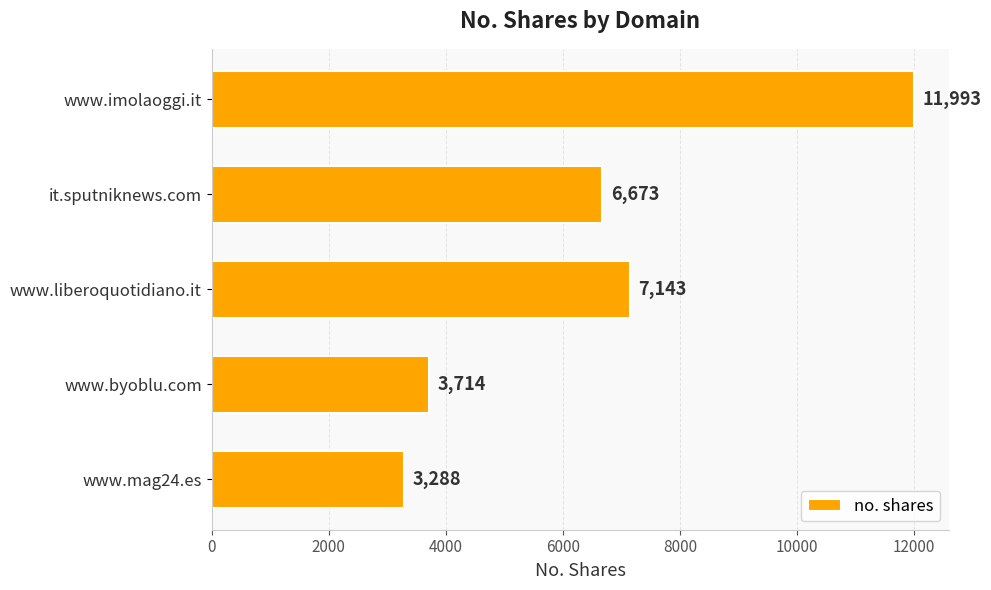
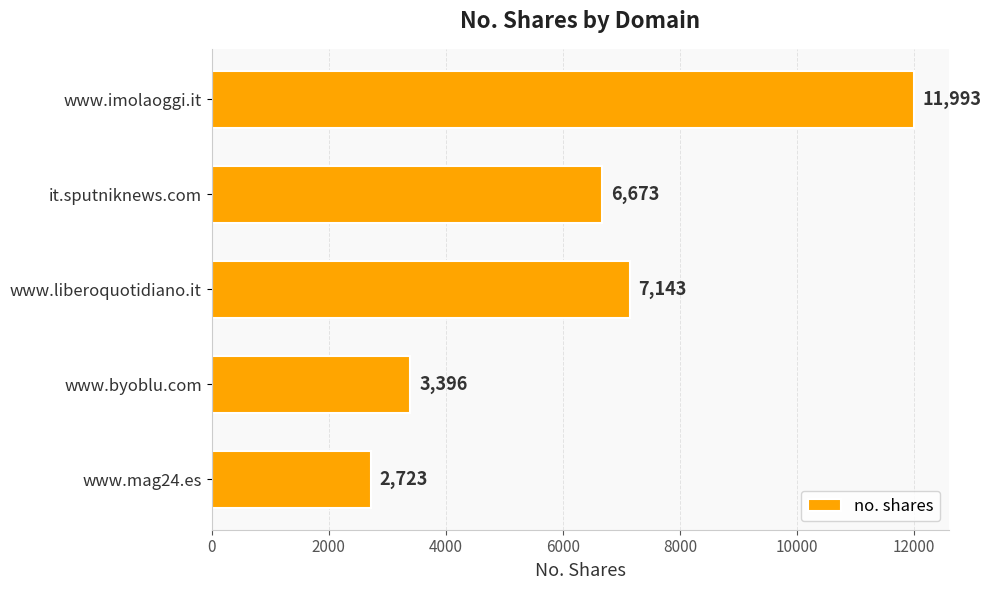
www.byoblu.com: 3,714 -> 3,396
www.mag24.es: 3,288 -> 2,723
